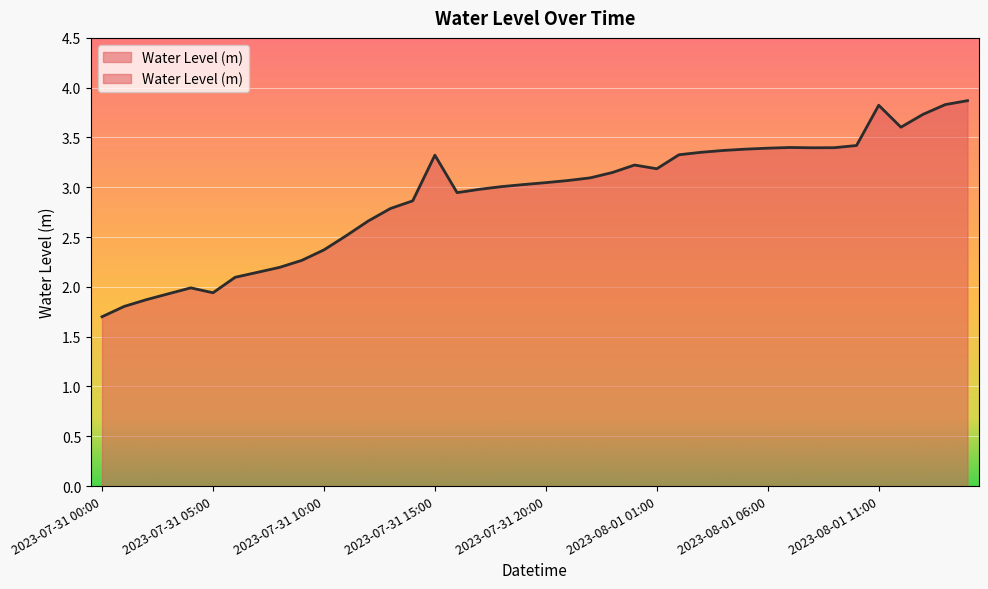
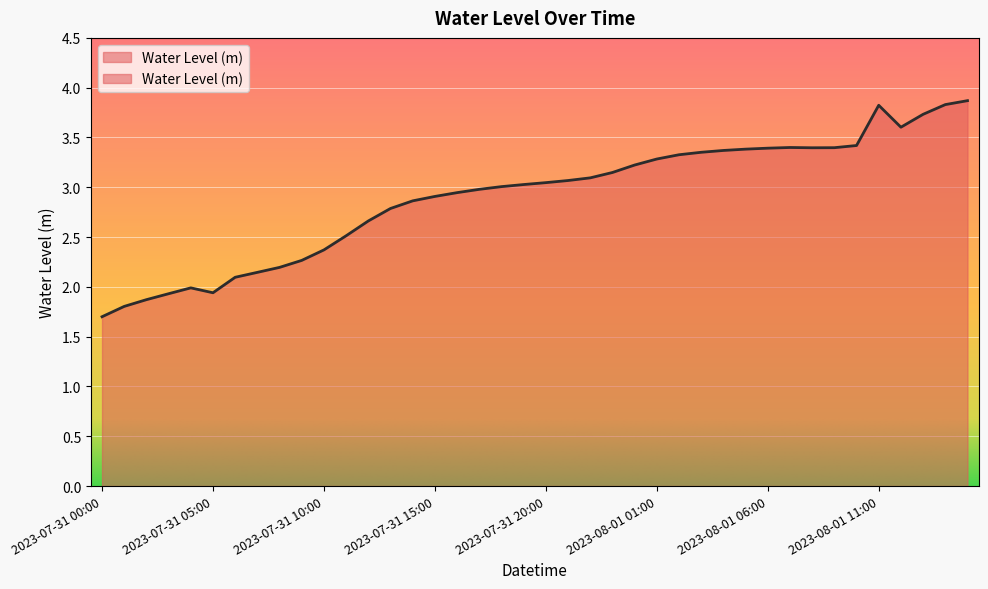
2023-07-31 15:00: 3.3 -> 2.9
2023-08-01 01:00: 3.2 -> 3.3
